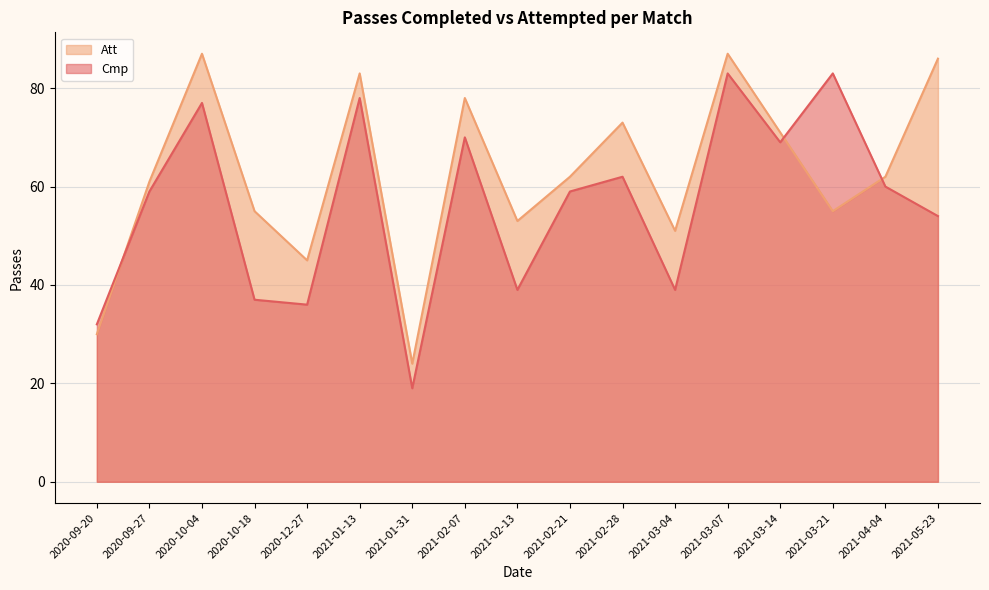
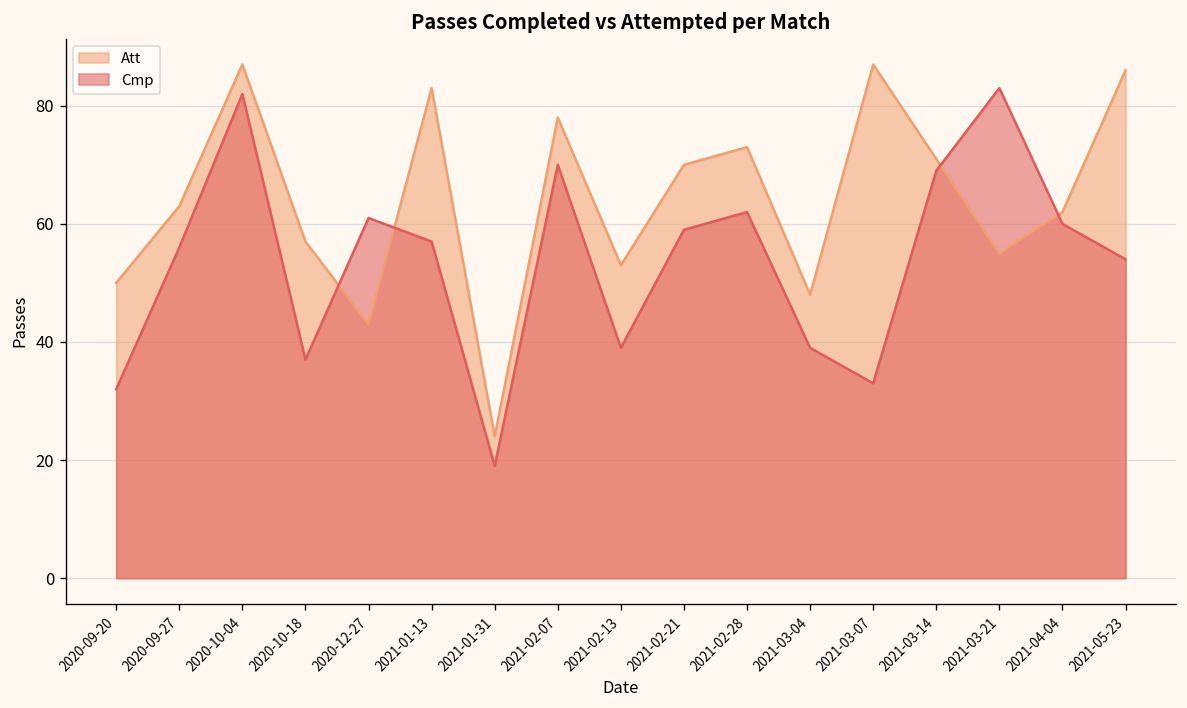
Att, 2020-09-20: 30 -> 50
Att, 2020-09-27: 61 -> 63
Cmp, 2020-09-27: 59 -> 56
Cmp, 2020-10-04: 77 -> 82
Att, 2020-10-18: 55 -> 57
Att, 2020-12-27: 45 -> 43
Cmp, 2020-12-27: 36 -> 61
Cmp, 2021-01-13: 78 -> 57
Att, 2021-02-21: 62 -> 70
Att, 2021-03-04: 51 -> 48
Cmp, 2021-03-07: 83 -> 33
